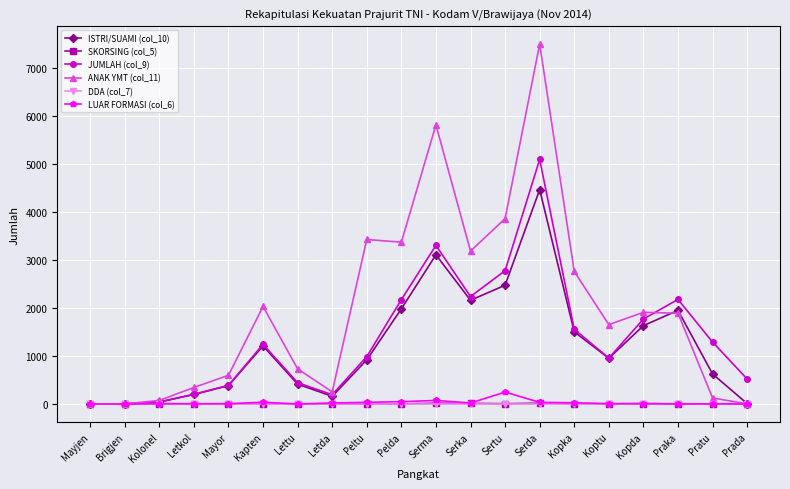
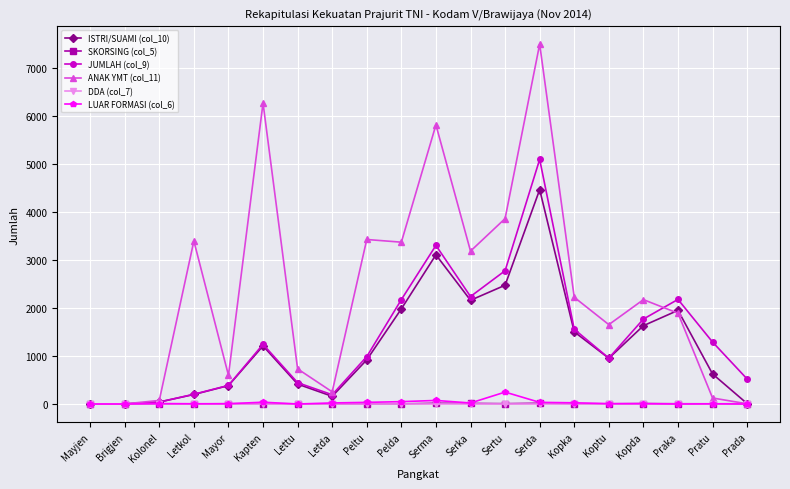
ANAK YMT (col_11), Letkol: 300 -> 3400
ANAK YMT (col_11), Kapten: 2000 -> 6300
ANAK YMT (col_11), Kopka: 2800 -> 2200
ANAK YMT (col_11), Kopda: 1900 -> 2200
